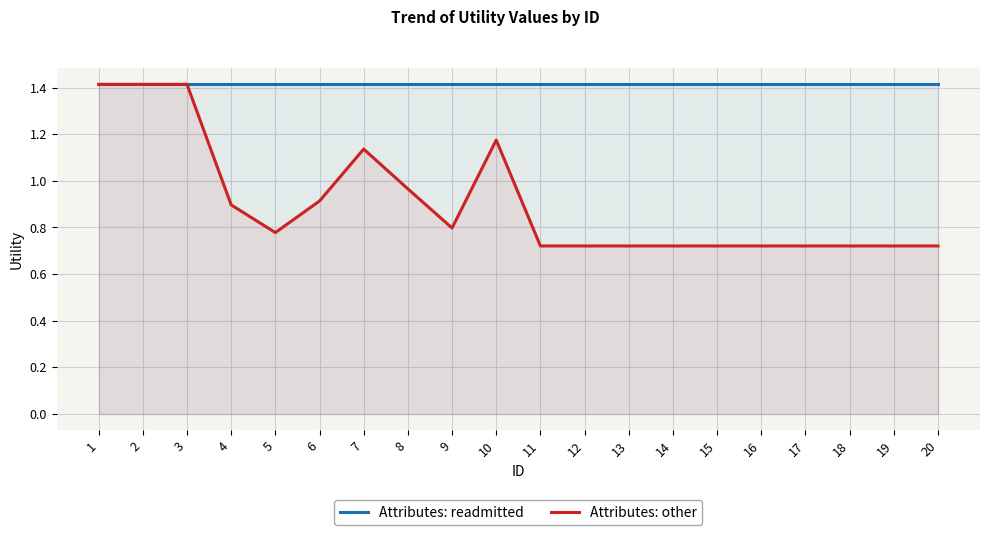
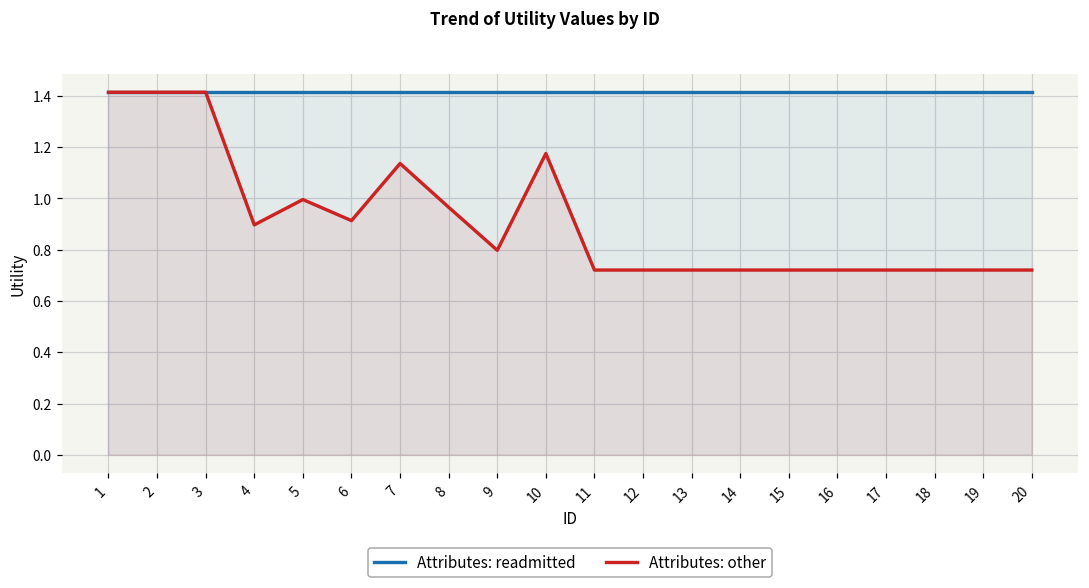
Attributes: other, 5: 0.78 -> 1.00
